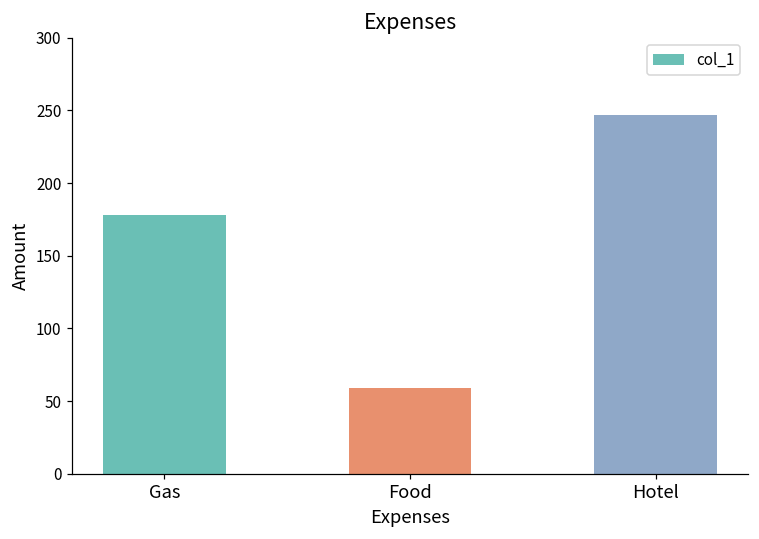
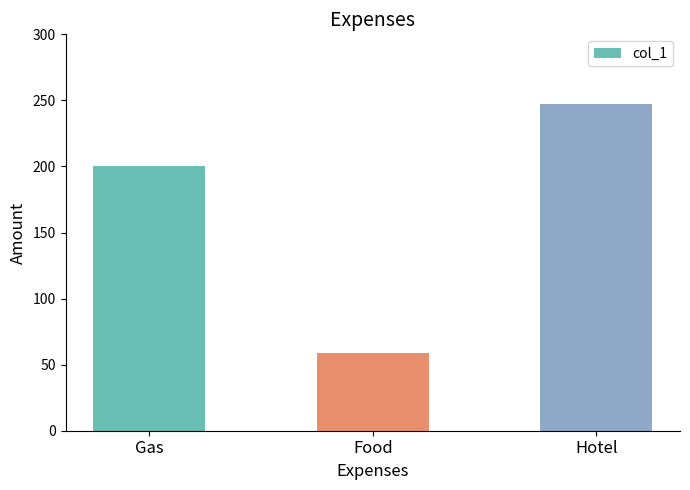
Gas: 178 -> 200
